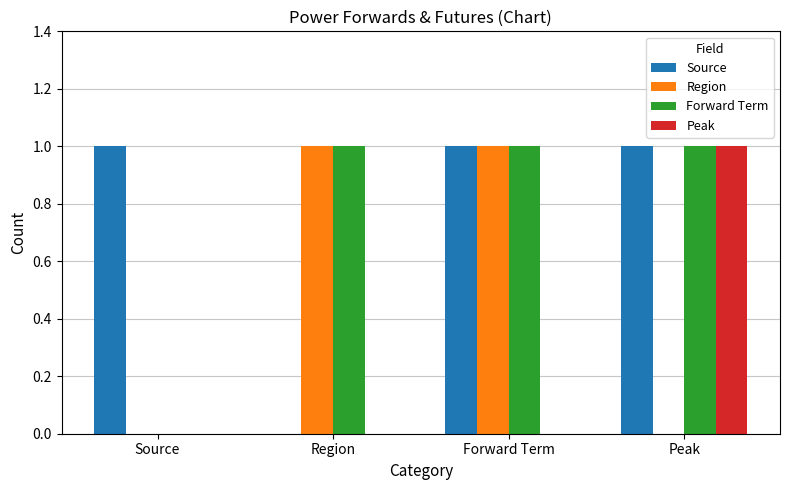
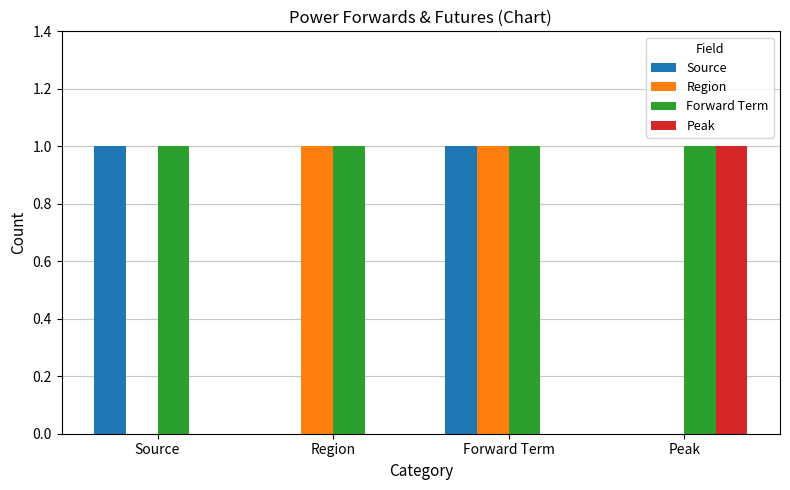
Forward Term, Source: 0 -> 1
Source, Peak: 1 -> 0
